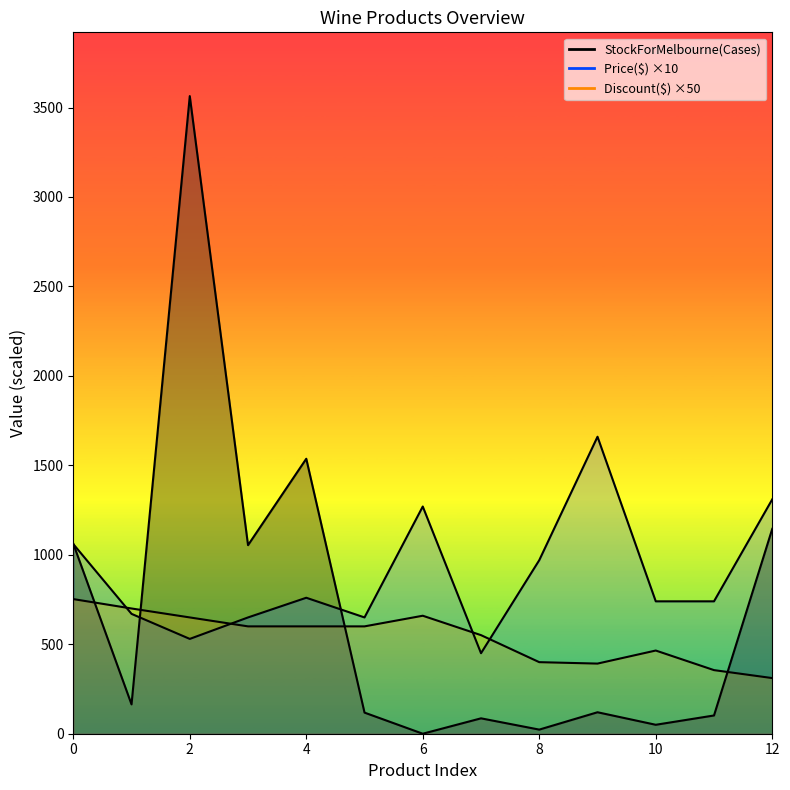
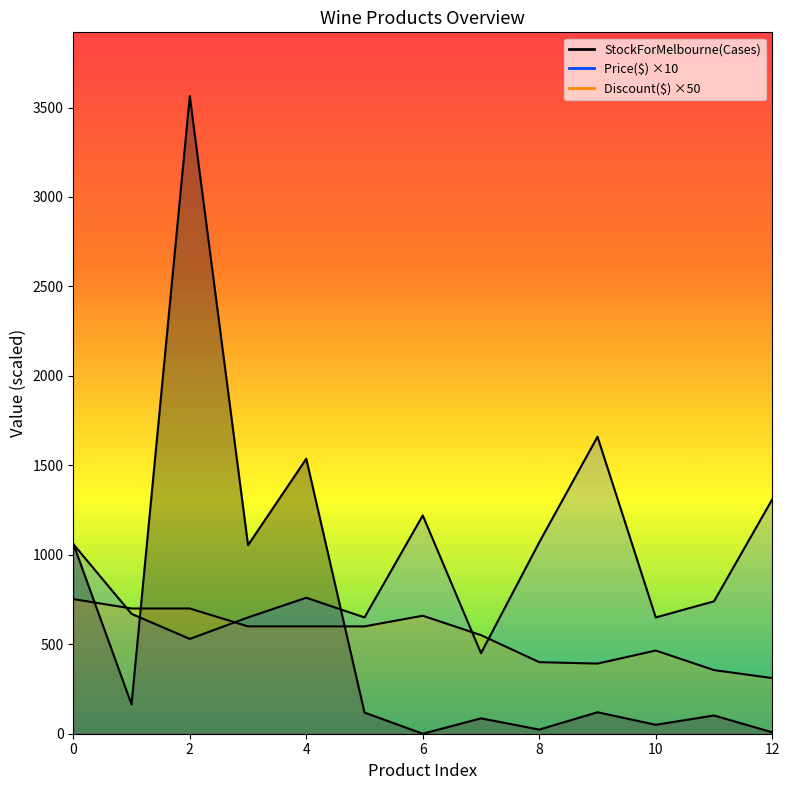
Discount($) ×50, 2: 650 -> 700
Price($) ×10, 6: 1270 -> 1220
Price($) ×10, 8: 970 -> 1070
Price($) ×10, 10: 740 -> 650
StockForMelbourne(Cases), 12: 1150 -> 10
